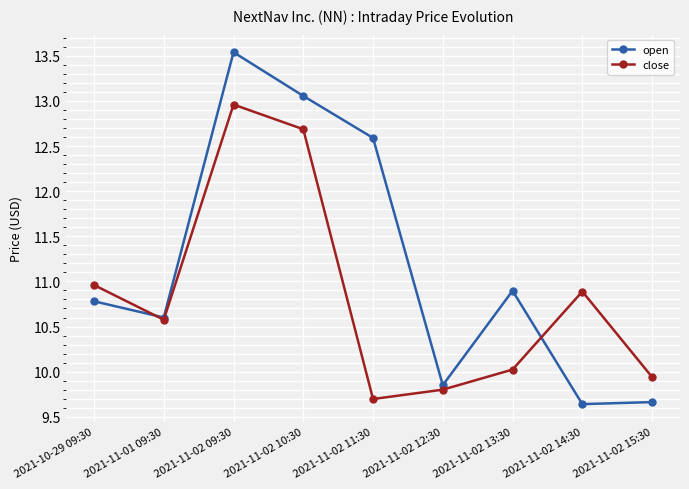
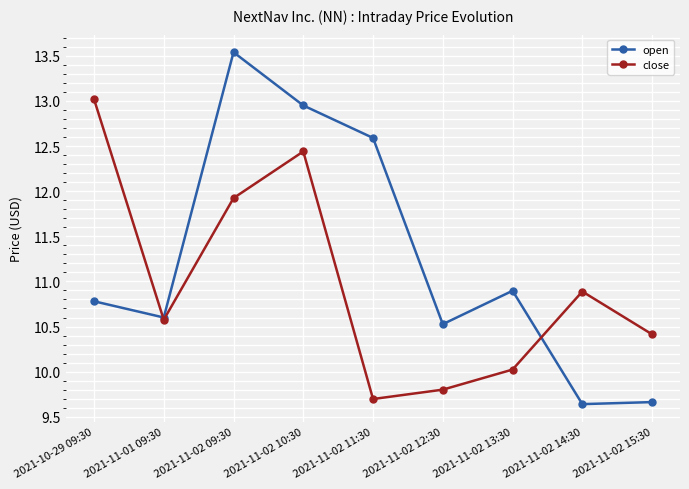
close, 2021-10-29 09:30: 11.0 -> 13.0
close, 2021-11-02 09:30: 13.0 -> 11.9
open, 2021-11-02 10:30: 13.1 -> 12.9
close, 2021-11-02 10:30: 12.7 -> 12.4
open, 2021-11-02 12:30: 9.9 -> 10.5
close, 2021-11-02 15:30: 9.9 -> 10.4
